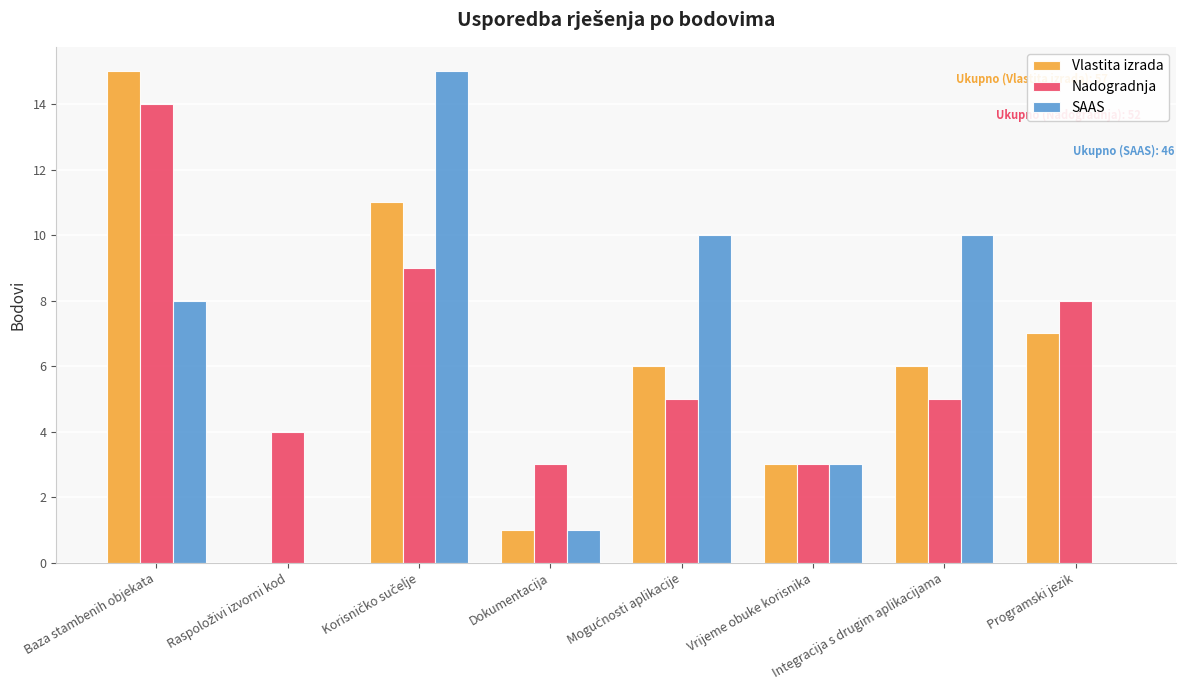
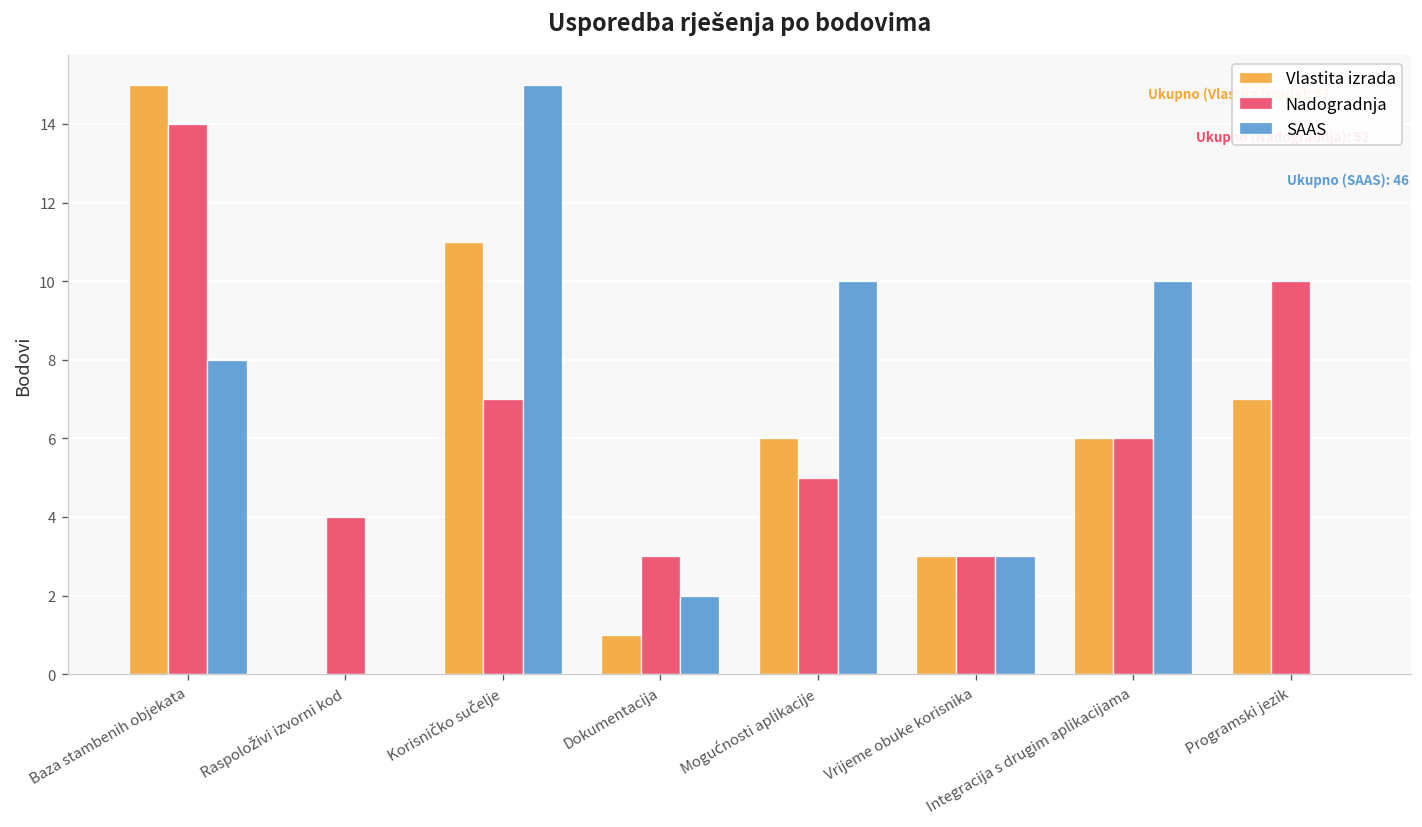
Nadogradnja, Korisničko sučelje: 9 -> 7
SAAS, Dokumentacija: 1 -> 2
Nadogradnja, Integracija s drugim aplikacijama: 5 -> 6
Nadogradnja, Programski jezik: 8 -> 10
